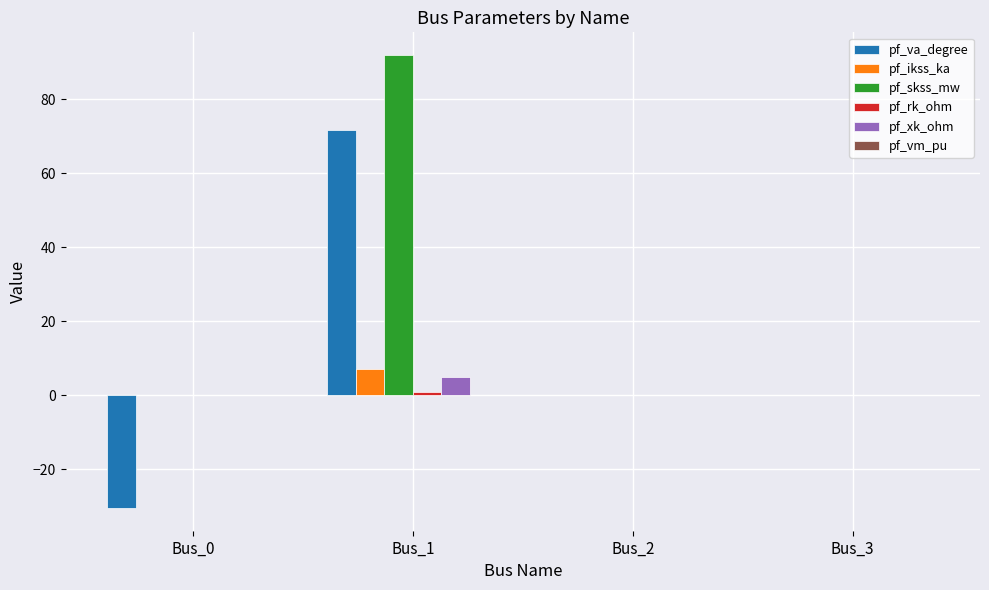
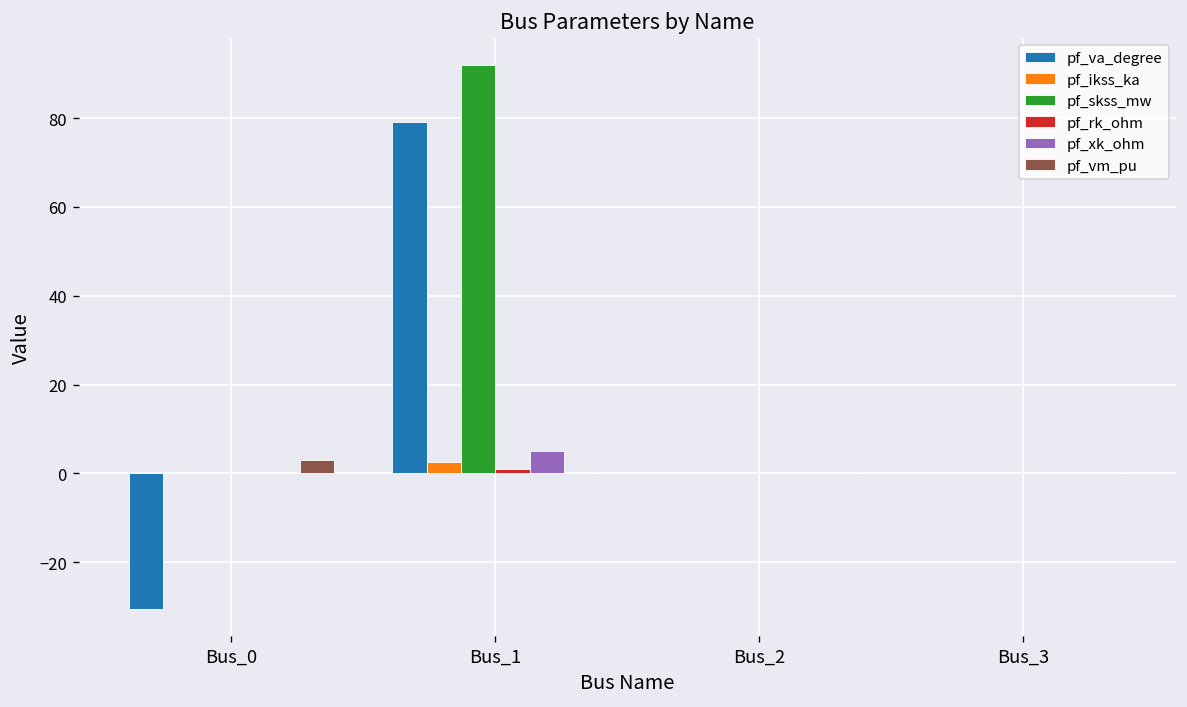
pf_vm_pu, Bus_0: 0 -> 3
pf_va_degree, Bus_1: 72 -> 79
pf_ikss_ka, Bus_1: 7 -> 3
